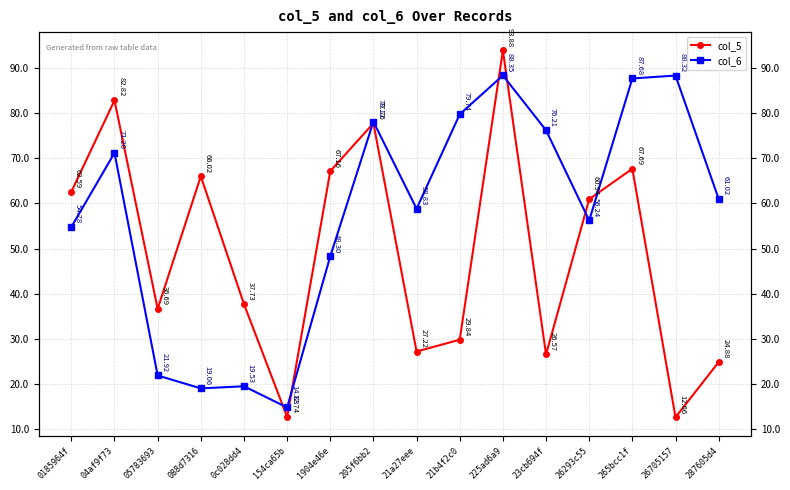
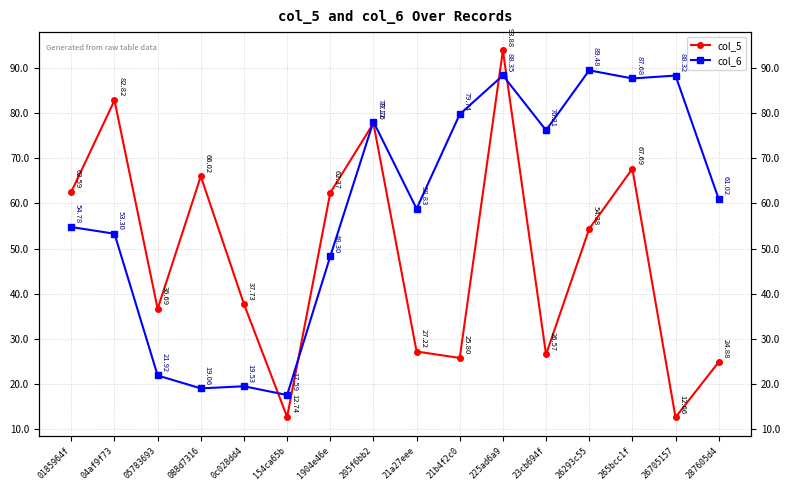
col_6, 04af9f73: 71.20 -> 53.30
col_6, 154ca65b: 14.83 -> 17.59
col_5, 1904e46e: 67.16 -> 62.37
col_5, 21b4f2c0: 29.84 -> 25.80
col_5, 26293c55: 60.94 -> 54.38
col_6, 26293c55: 56.24 -> 89.48
